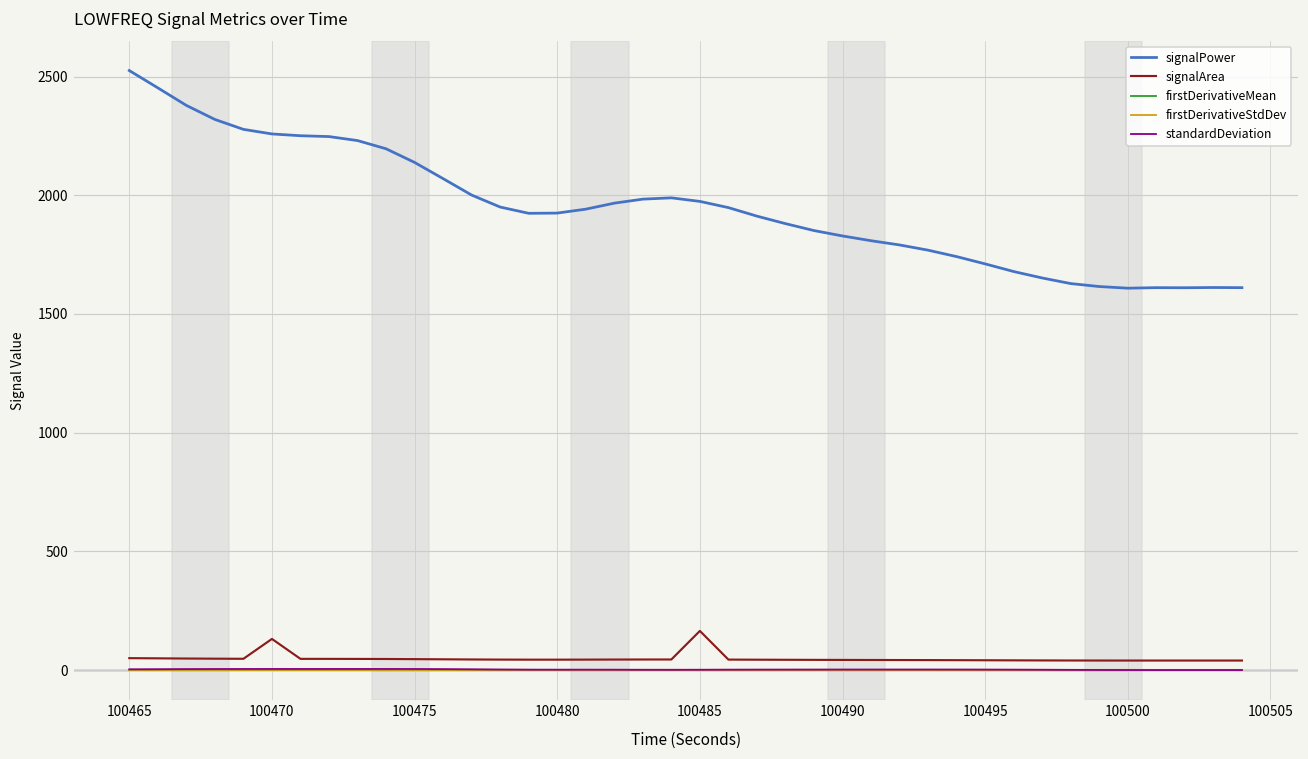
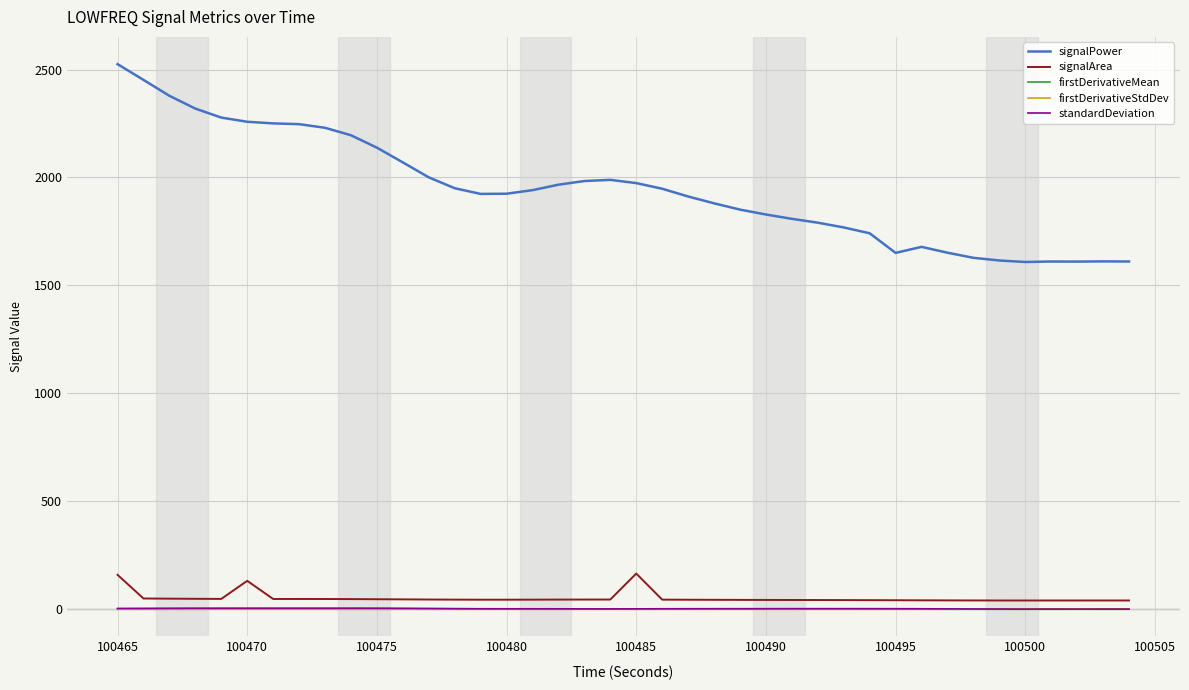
signalArea, 100465: 50 -> 160
signalPower, 100495: 1710 -> 1650
